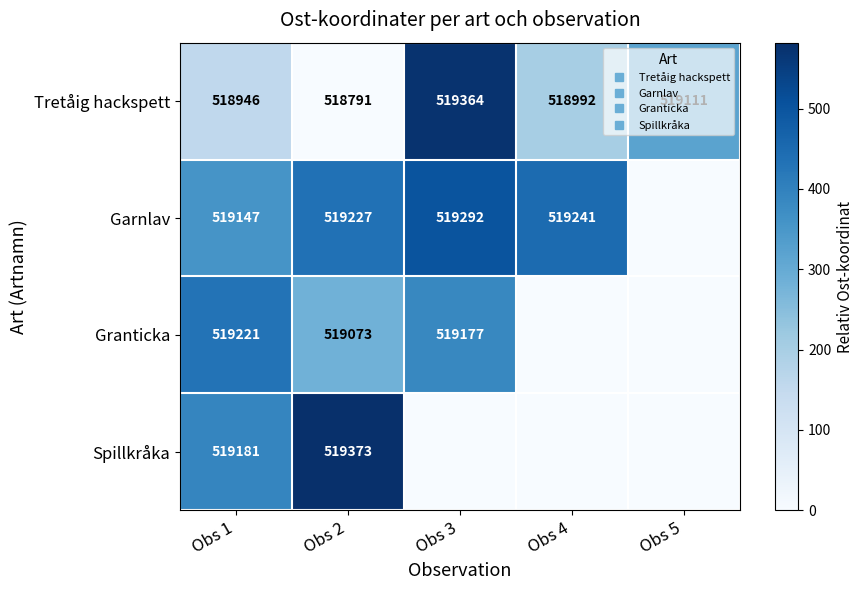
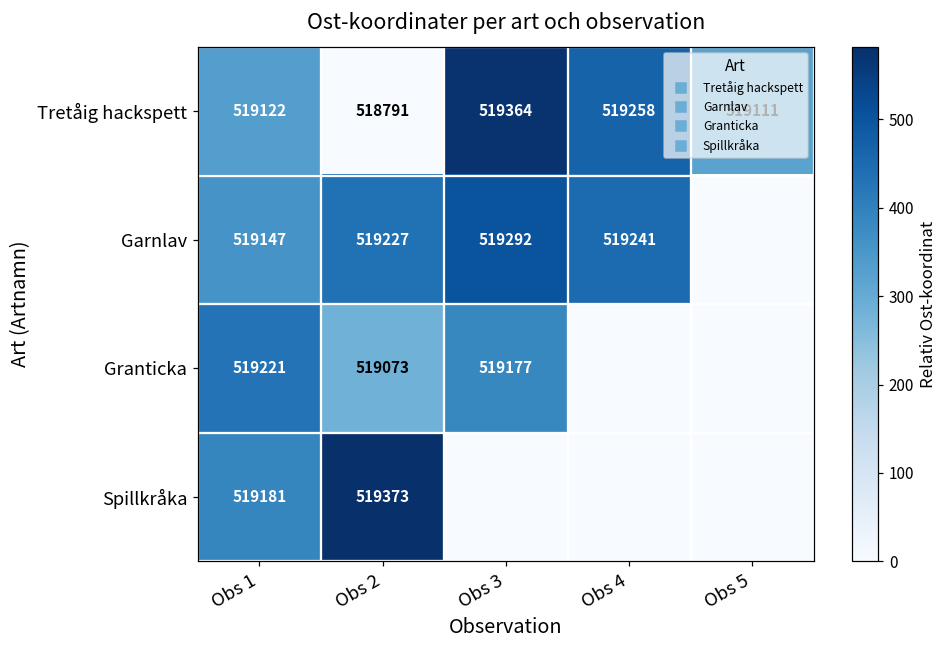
Tretåig hackspett, Obs 1: 518946 -> 519122
Tretåig hackspett, Obs 4: 518992 -> 519258
